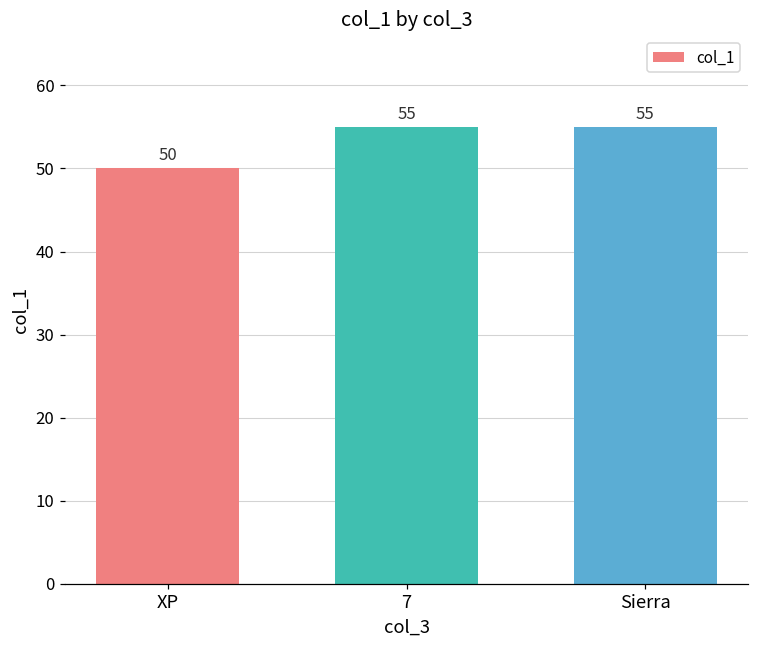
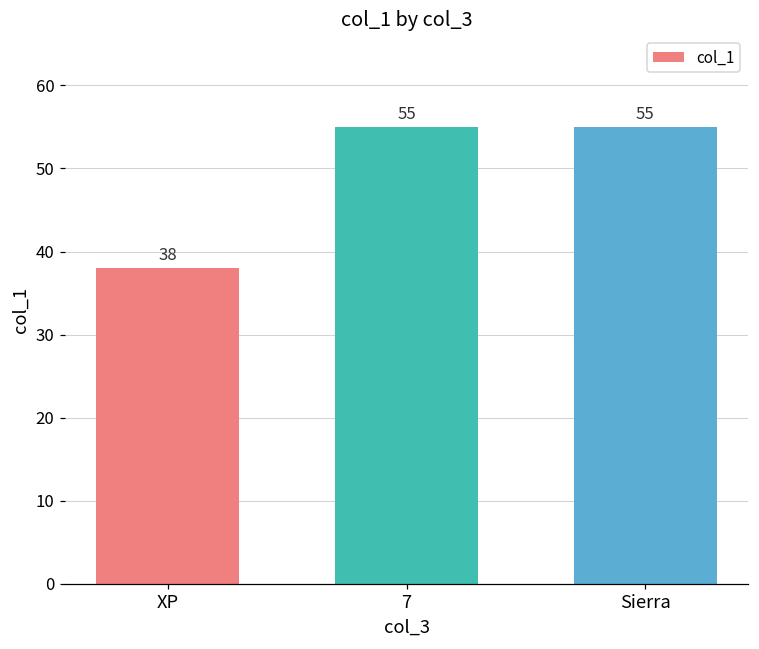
XP: 50 -> 38
